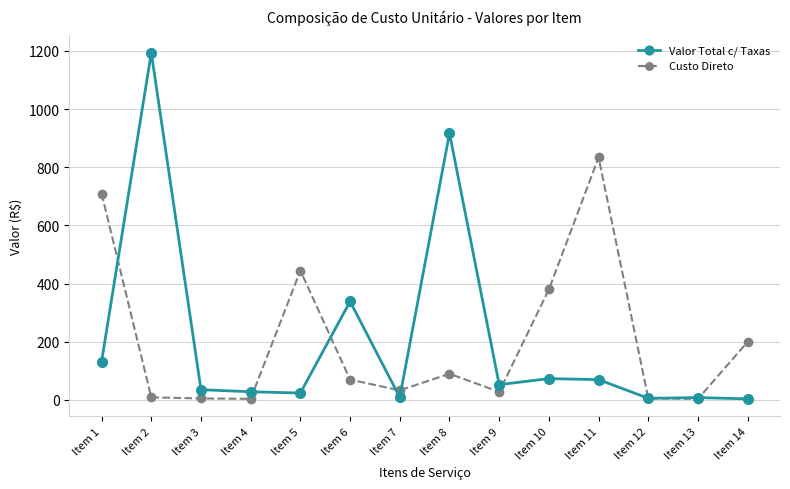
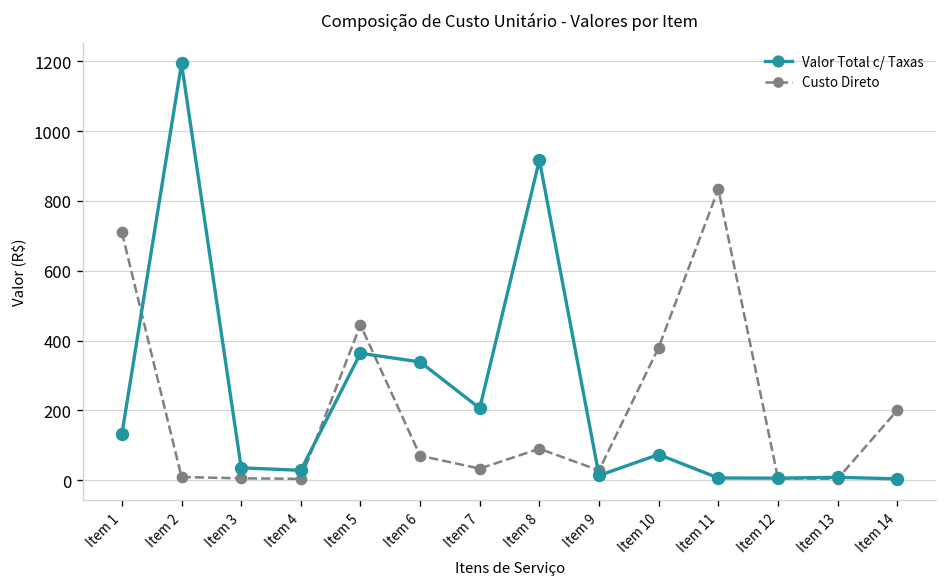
Valor Total c/ Taxas, Item 5: 20 -> 360
Valor Total c/ Taxas, Item 7: 10 -> 210
Valor Total c/ Taxas, Item 9: 50 -> 10
Valor Total c/ Taxas, Item 11: 70 -> 10
